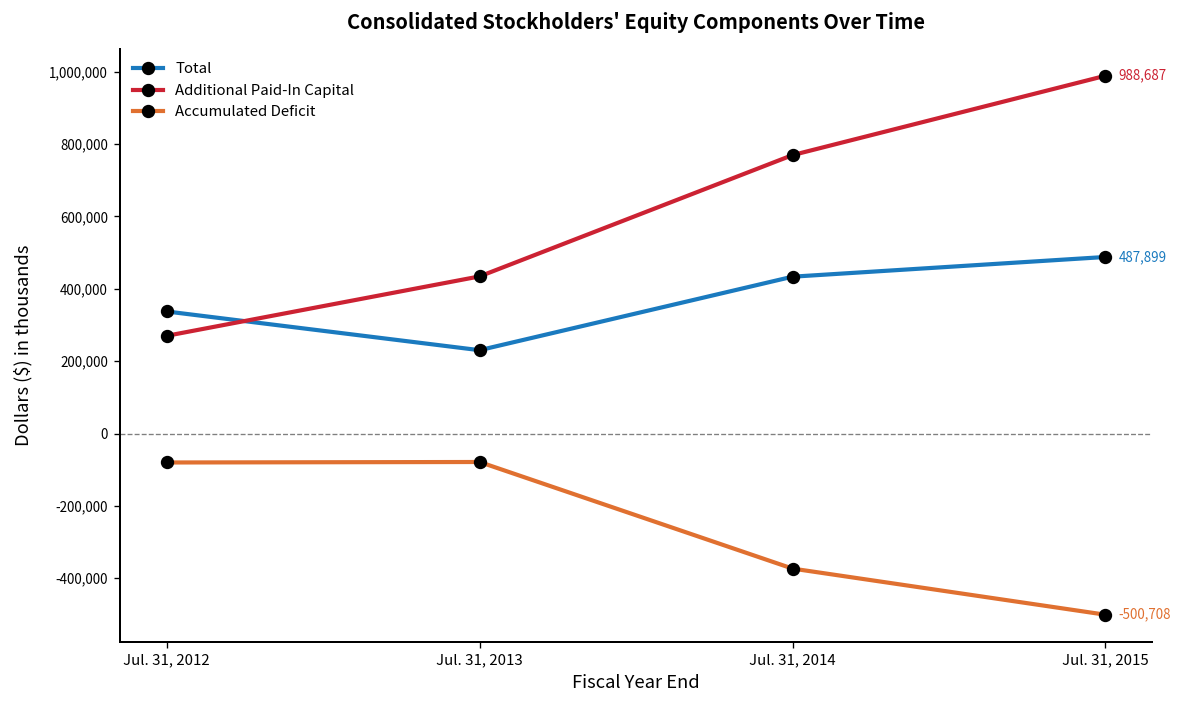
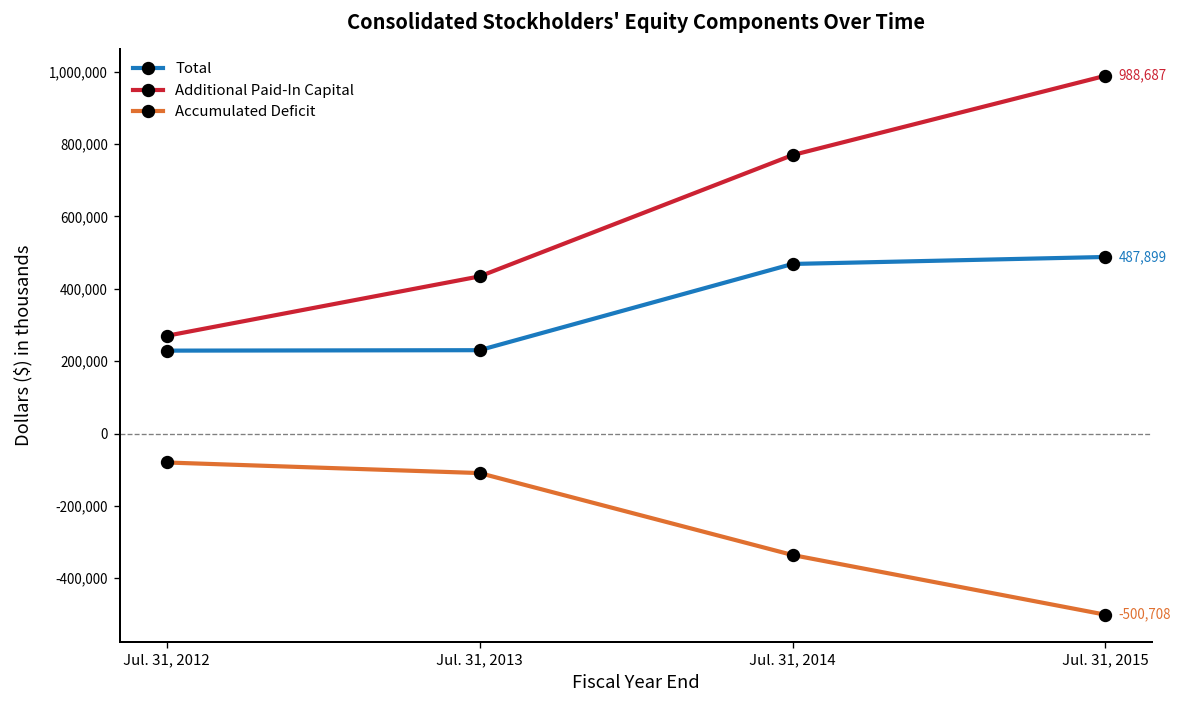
Total, Jul. 31, 2012: 340,000 -> 230,000
Accumulated Deficit, Jul. 31, 2013: -80,000 -> -110,000
Total, Jul. 31, 2014: 430,000 -> 470,000
Accumulated Deficit, Jul. 31, 2014: -370,000 -> -340,000
